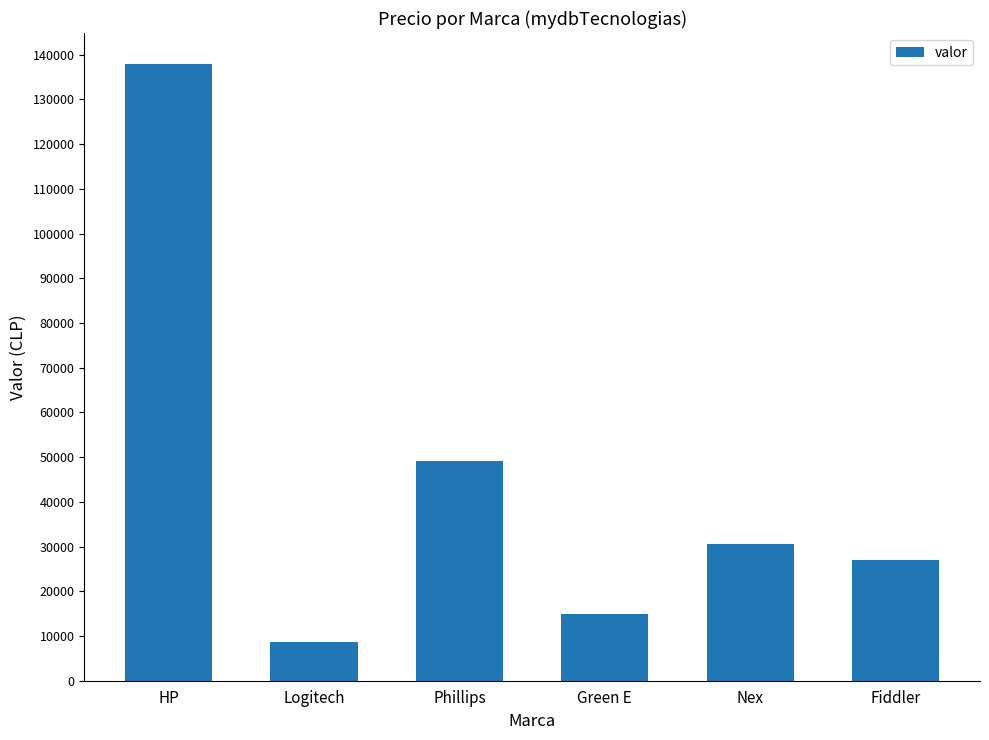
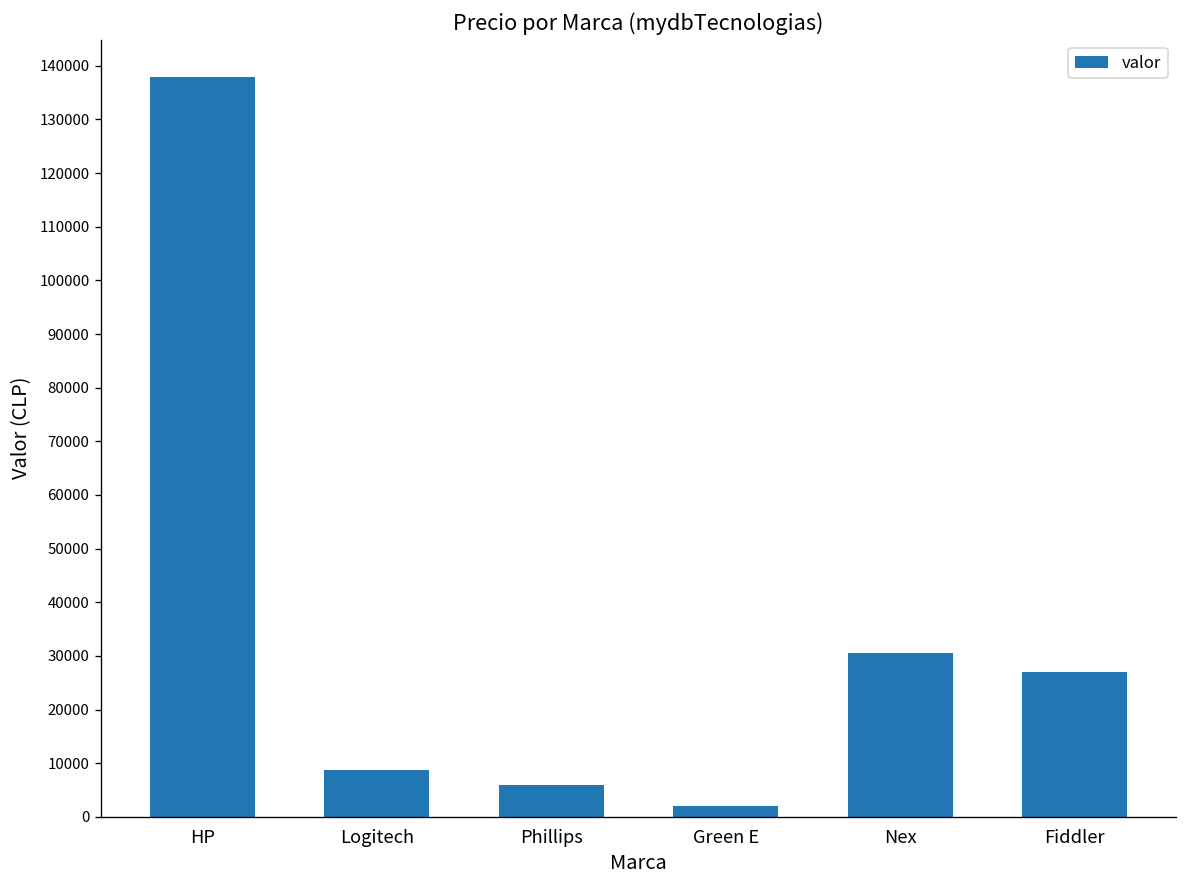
Phillips: 49000 -> 6000
Green E: 15000 -> 2000
